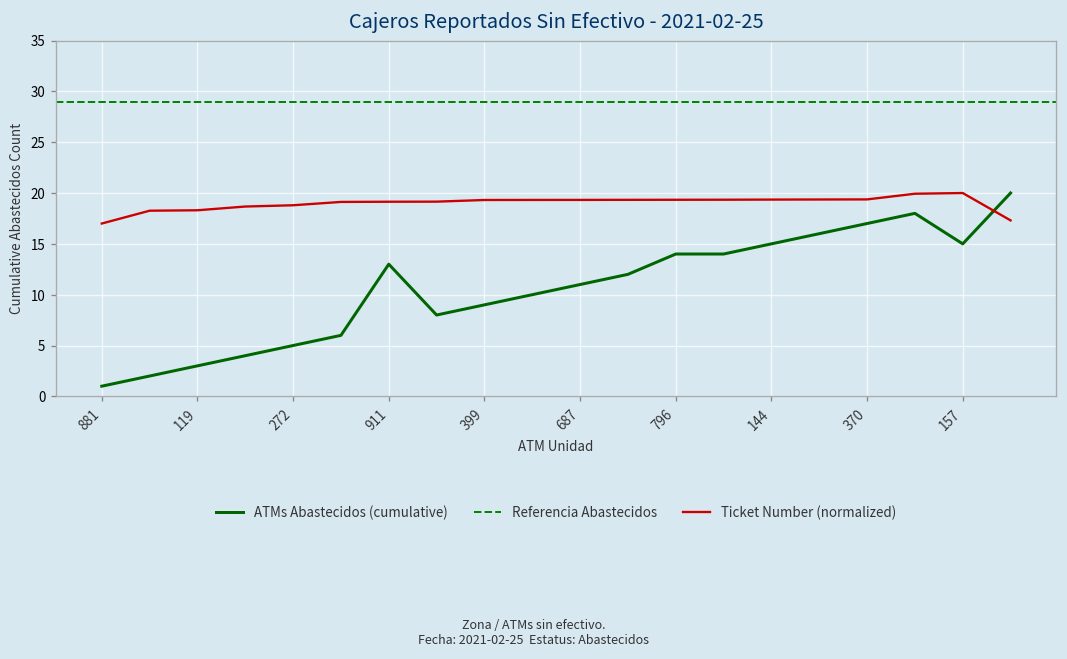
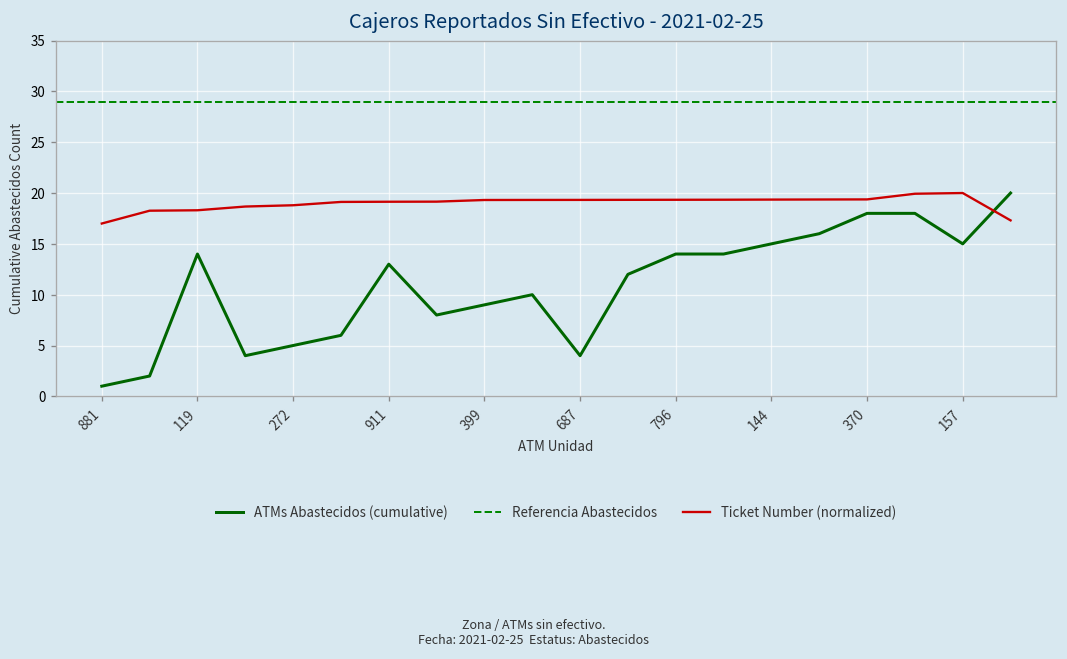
ATMs Abastecidos (cumulative), 119: 3 -> 14
ATMs Abastecidos (cumulative), 687: 11 -> 4
ATMs Abastecidos (cumulative), 370: 17 -> 18
